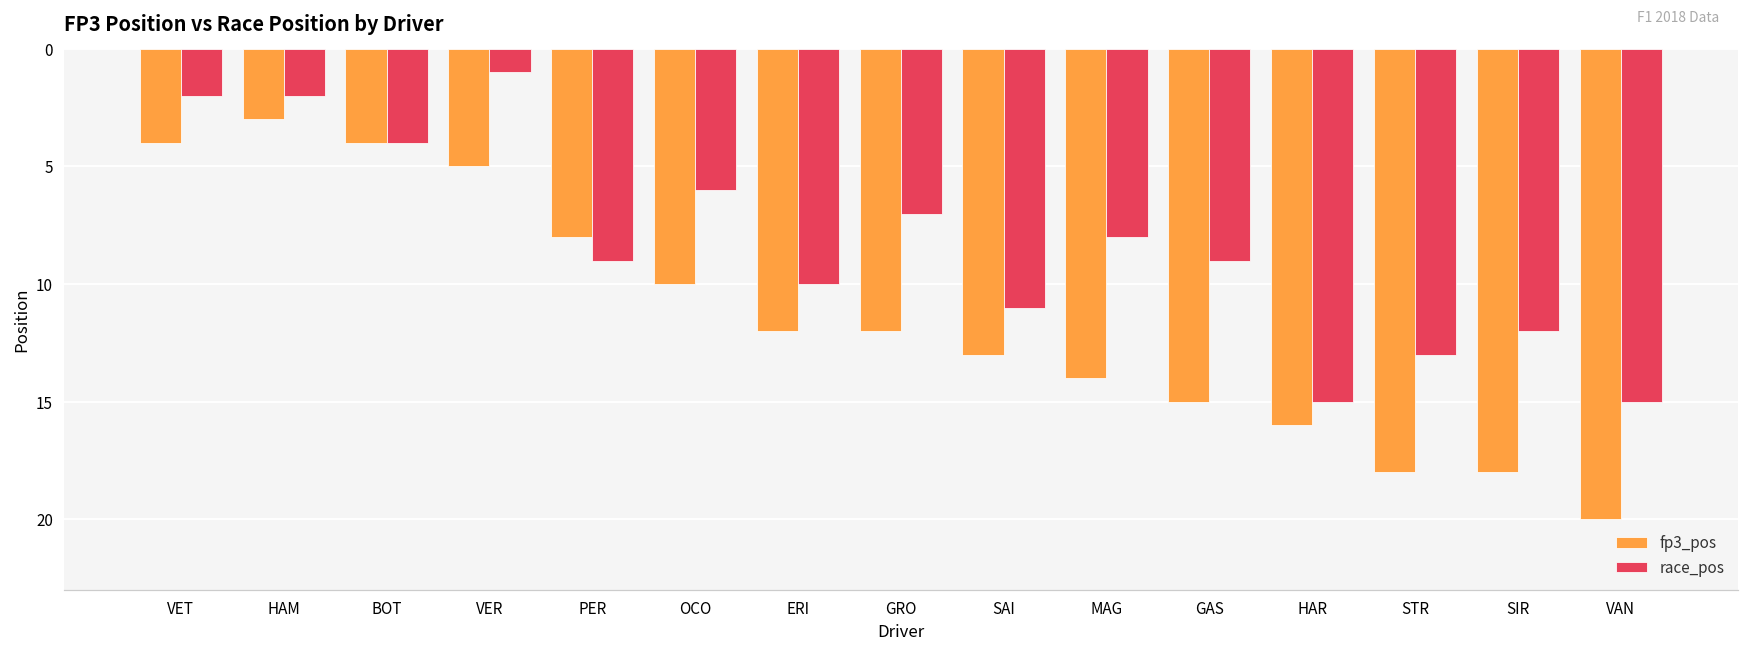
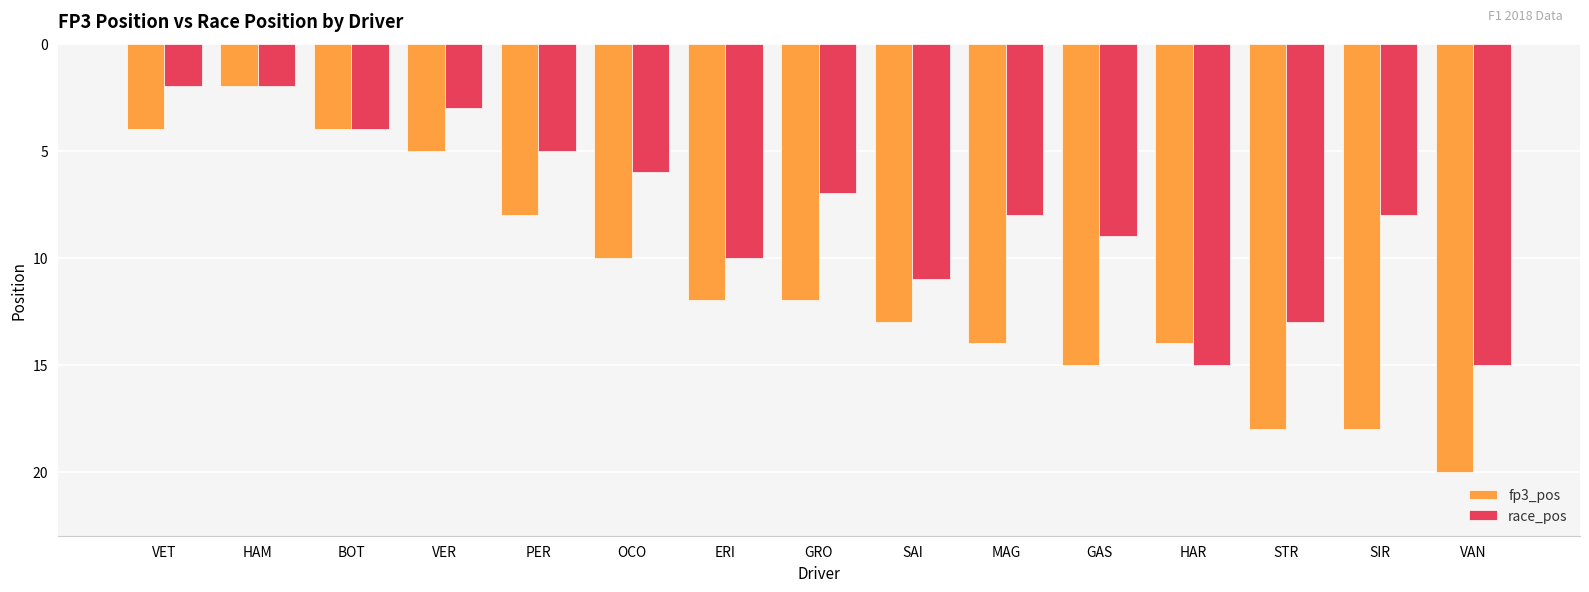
fp3_pos, HAM: 3 -> 2
race_pos, VER: 1 -> 3
race_pos, PER: 9 -> 5
fp3_pos, HAR: 16 -> 14
race_pos, SIR: 12 -> 8
